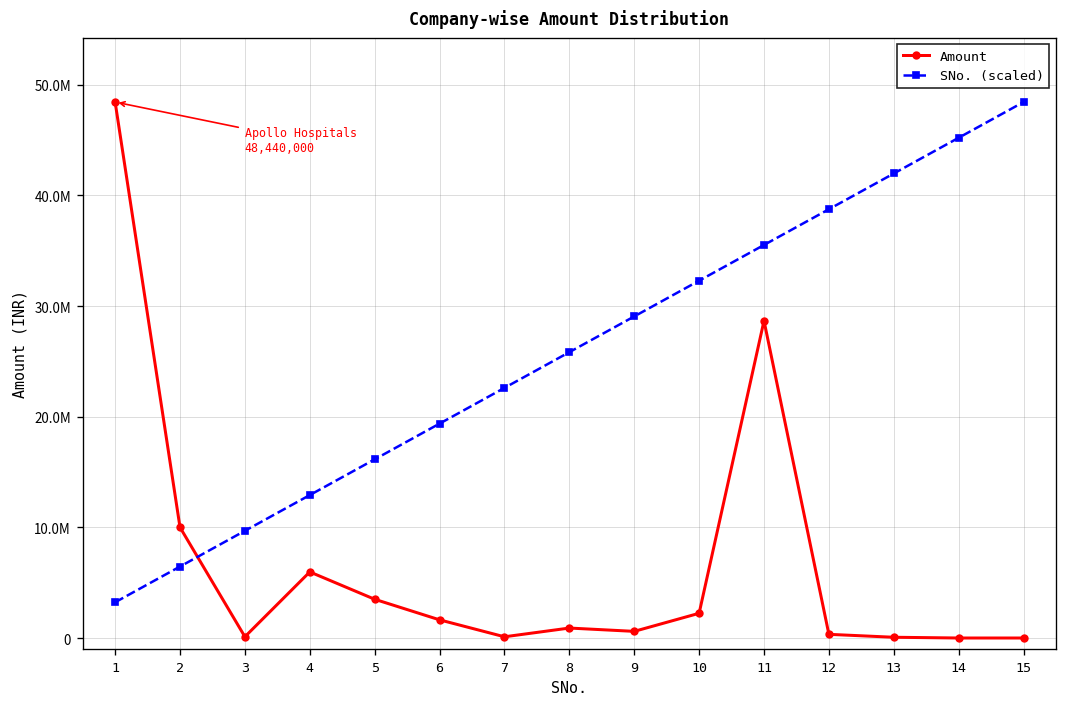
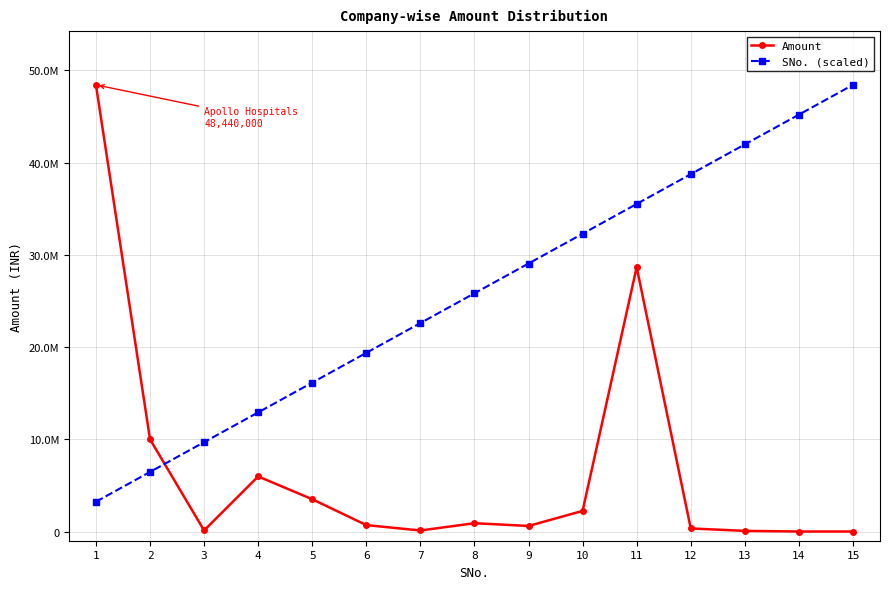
Amount, 6: 2000000 -> 1000000
